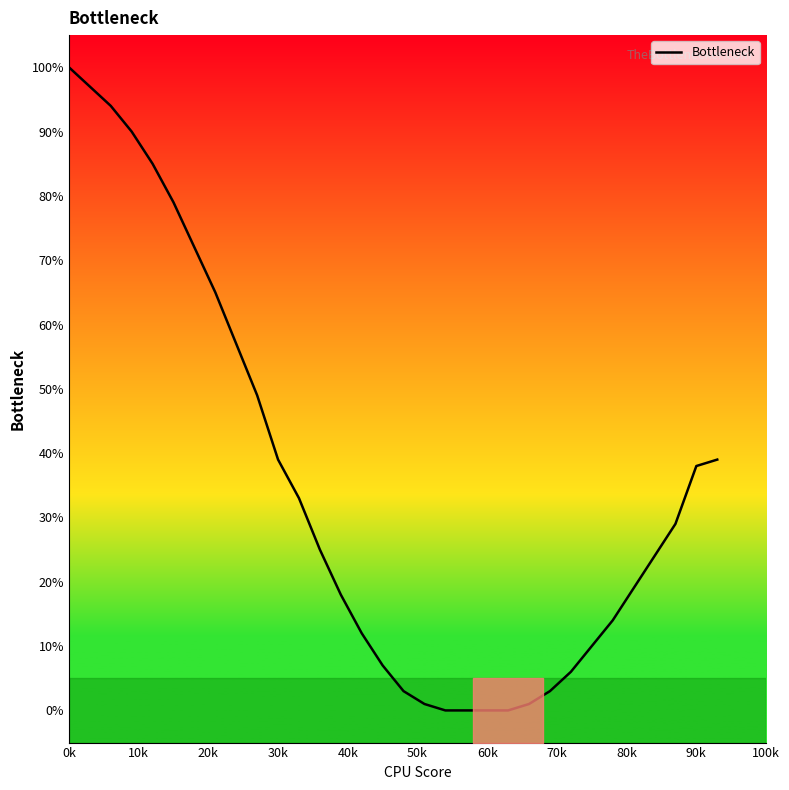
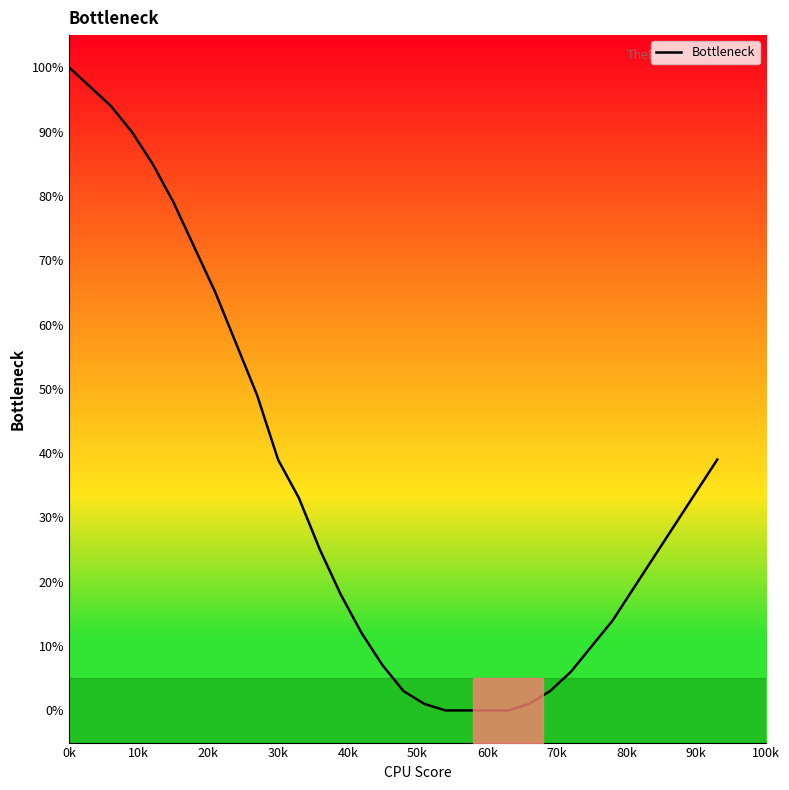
90k: 38% -> 34%
